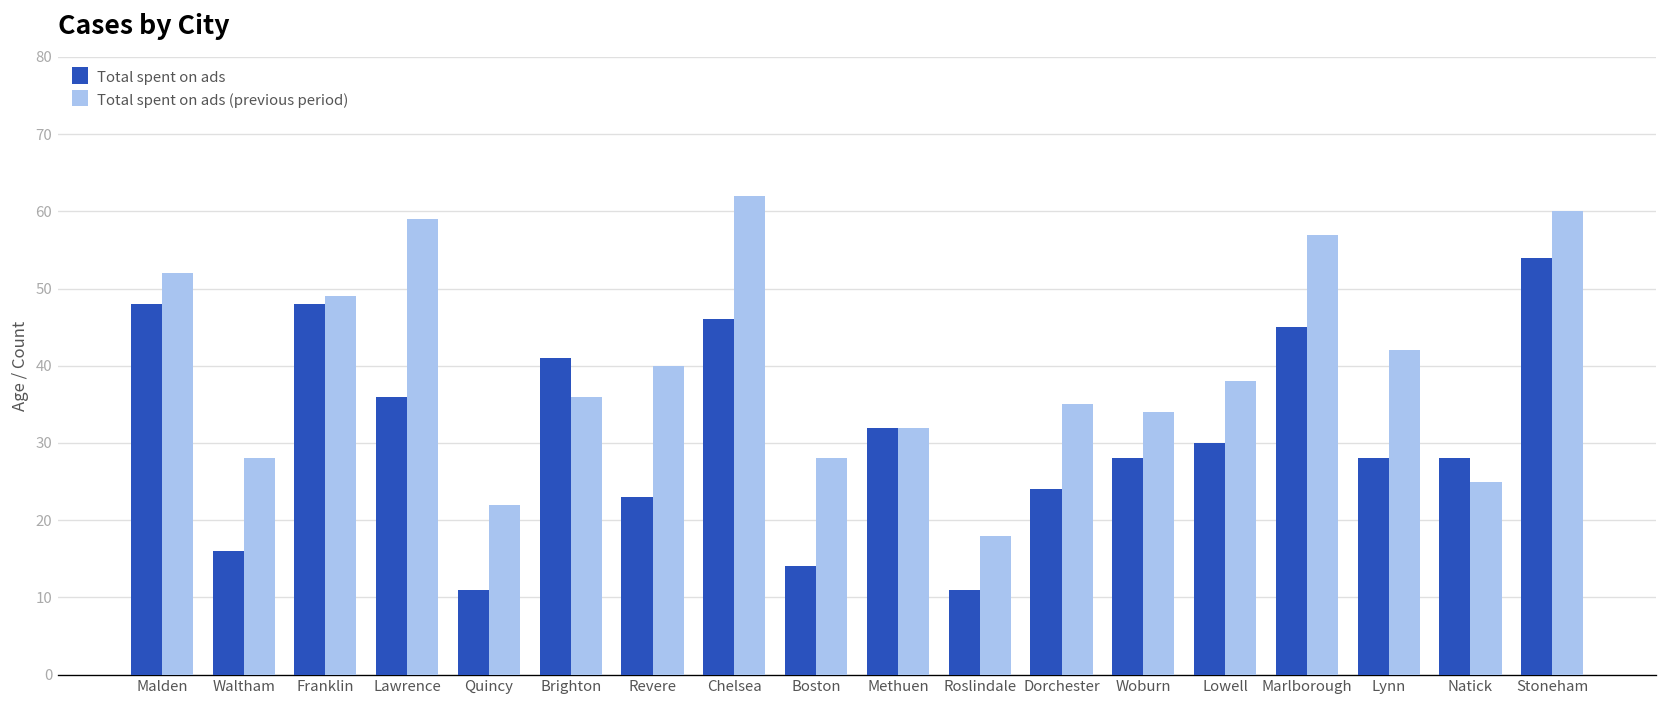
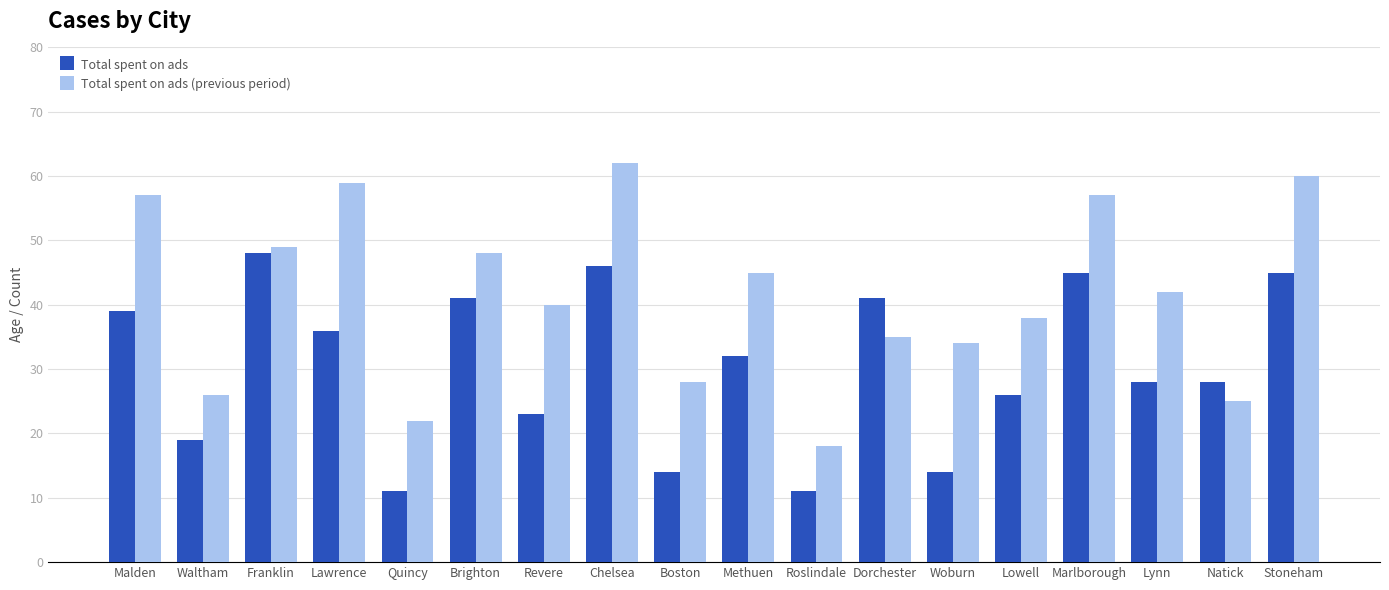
Total spent on ads, Malden: 48 -> 39
Total spent on ads (previous period), Malden: 52 -> 57
Total spent on ads, Waltham: 16 -> 19
Total spent on ads (previous period), Waltham: 28 -> 26
Total spent on ads (previous period), Brighton: 36 -> 48
Total spent on ads (previous period), Methuen: 32 -> 45
Total spent on ads, Dorchester: 24 -> 41
Total spent on ads, Woburn: 28 -> 14
Total spent on ads, Lowell: 30 -> 26
Total spent on ads, Stoneham: 54 -> 45
